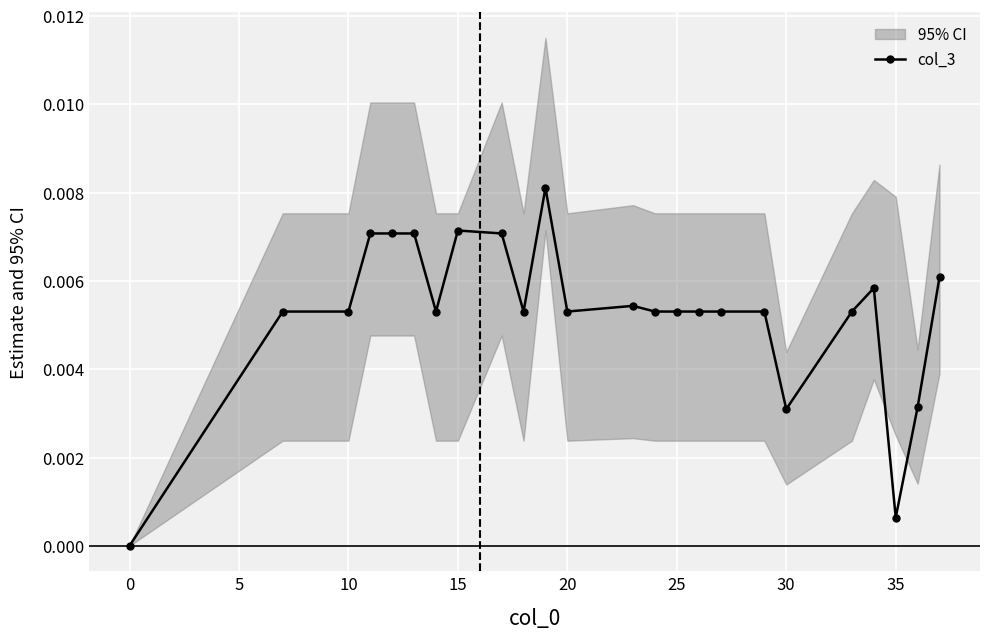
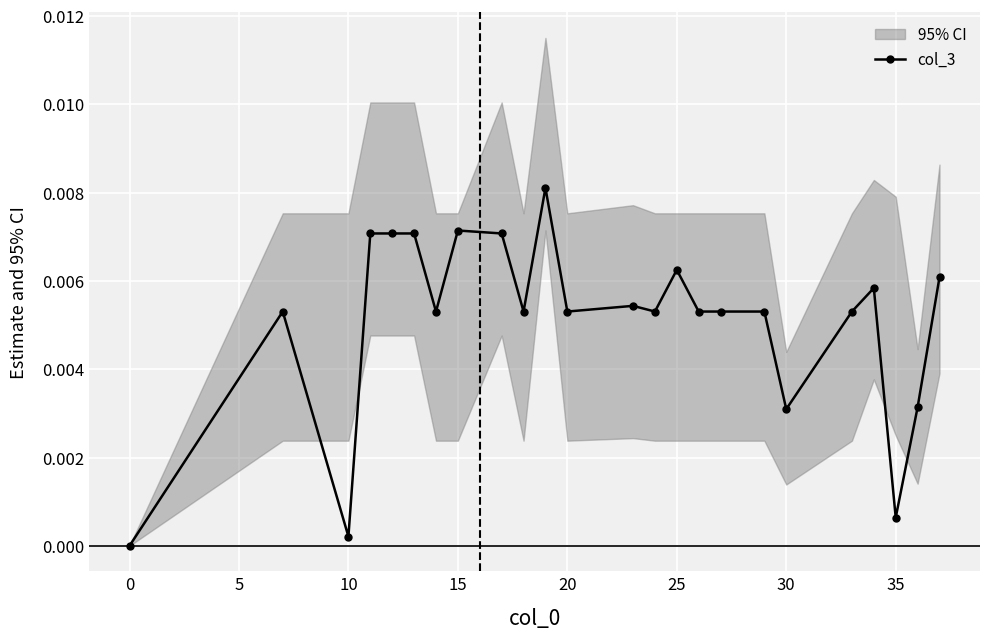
col_3, 10: 0.0053 -> 0.0002
col_3, 25: 0.0053 -> 0.0062
